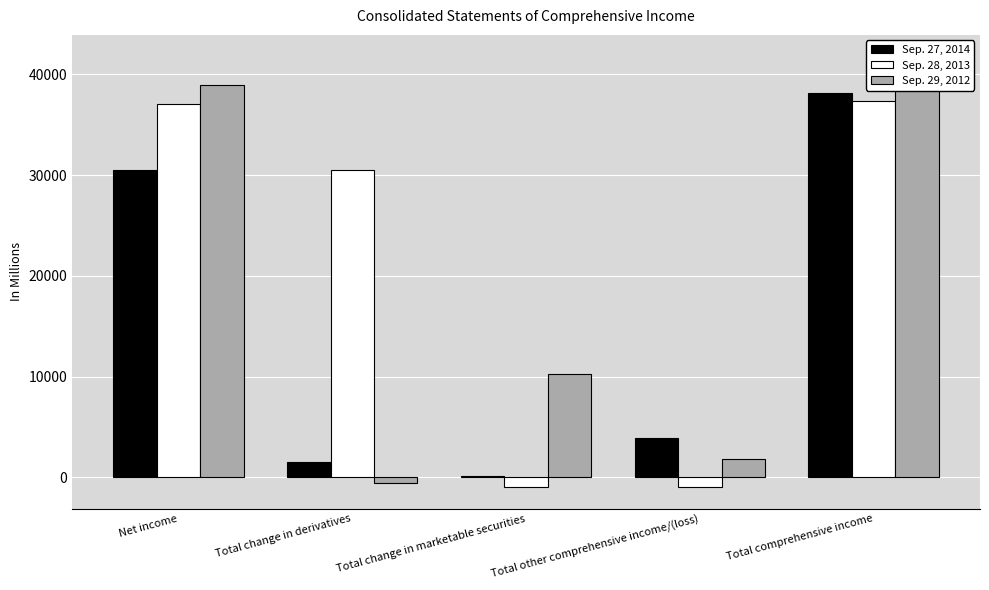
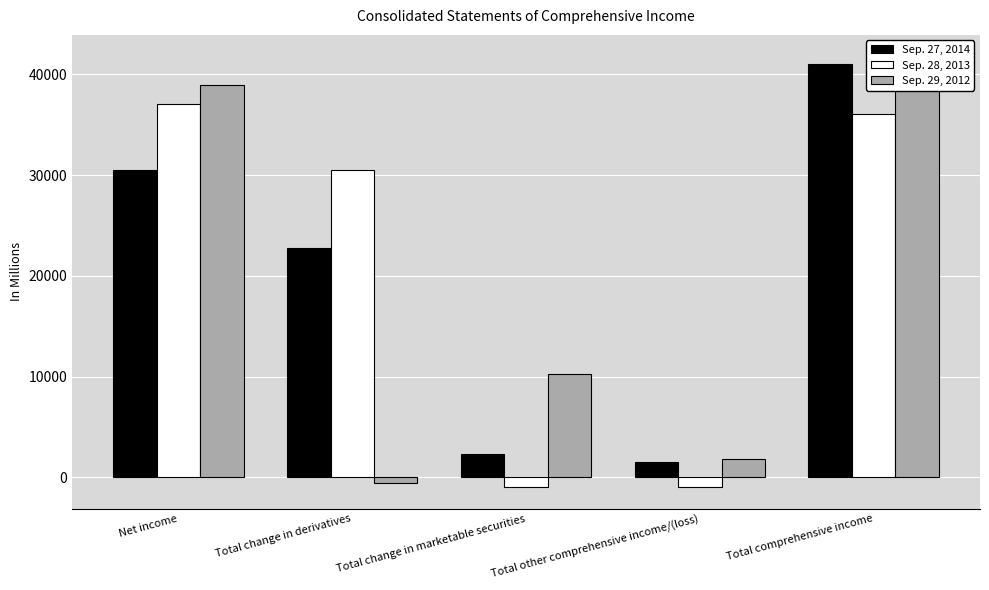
Sep. 27, 2014, Total change in derivatives: 1500 -> 22800
Sep. 27, 2014, Total change in marketable securities: 200 -> 2400
Sep. 27, 2014, Total other comprehensive income/(loss): 3900 -> 1600
Sep. 27, 2014, Total comprehensive income: 38200 -> 41100
Sep. 28, 2013, Total comprehensive income: 37400 -> 36100
